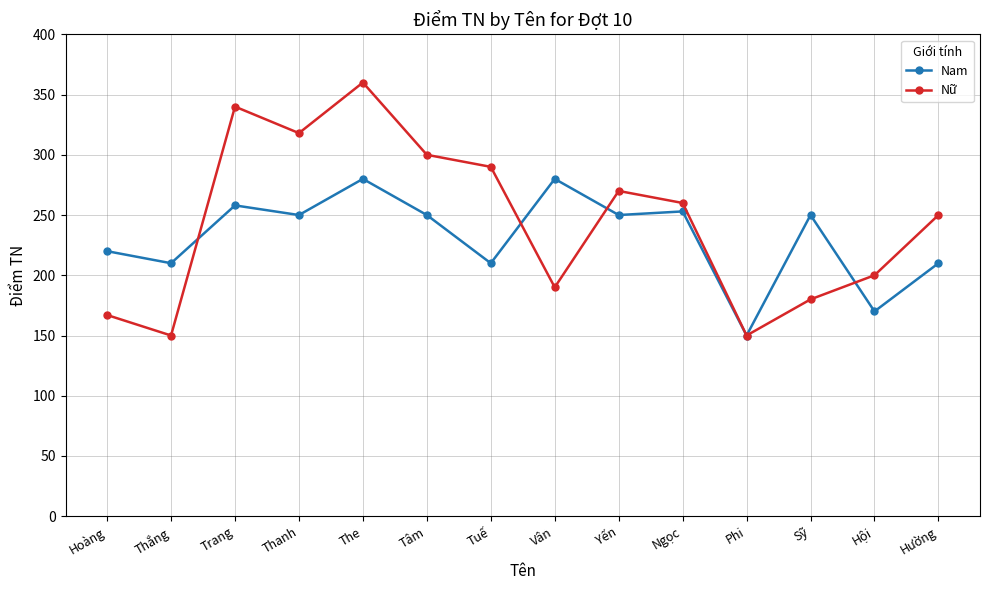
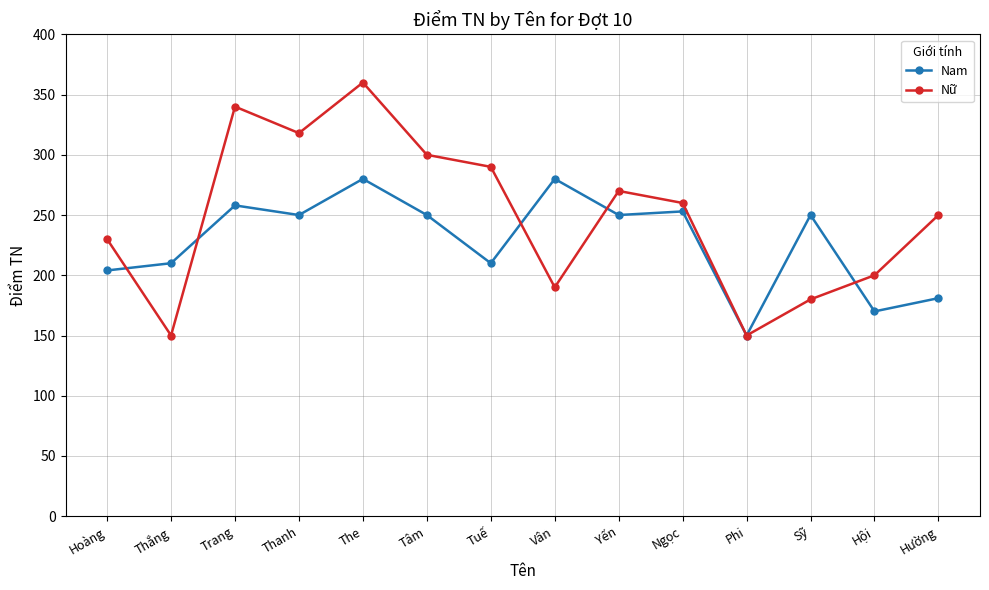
Nam, Hoàng: 220 -> 204
Nữ, Hoàng: 167 -> 230
Nam, Hường: 210 -> 181
